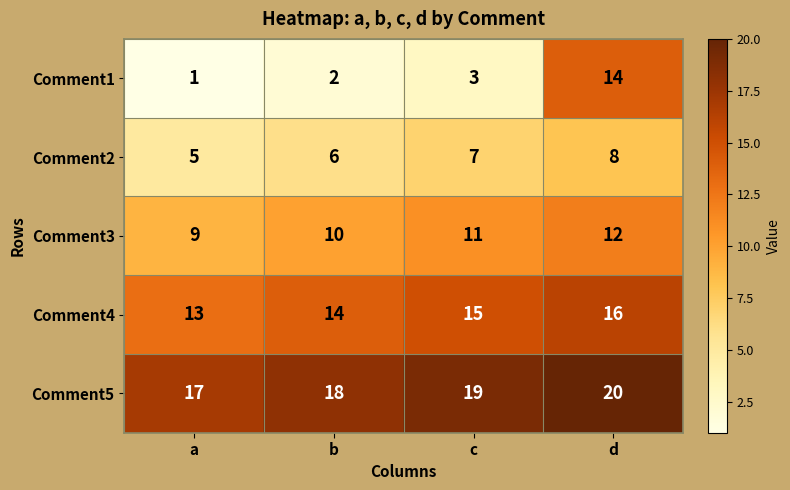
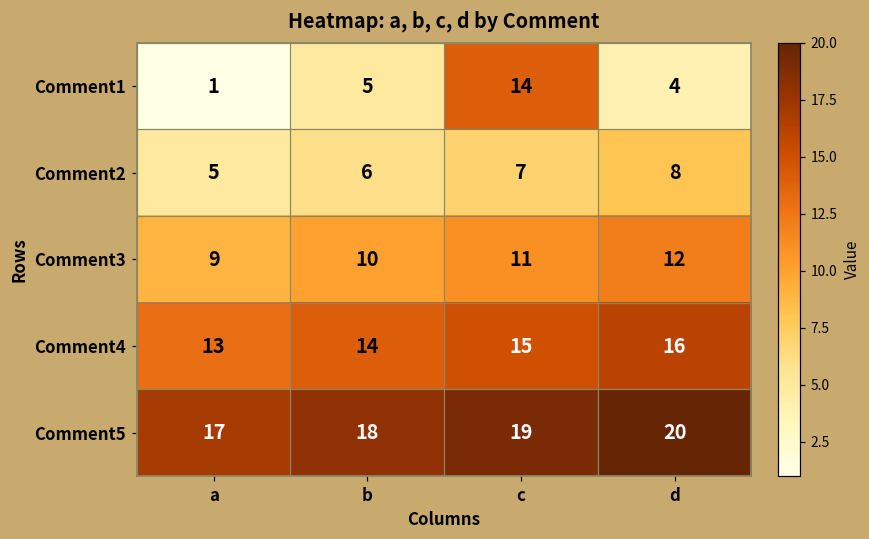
Comment1, b: 2 -> 5
Comment1, c: 3 -> 14
Comment1, d: 14 -> 4
